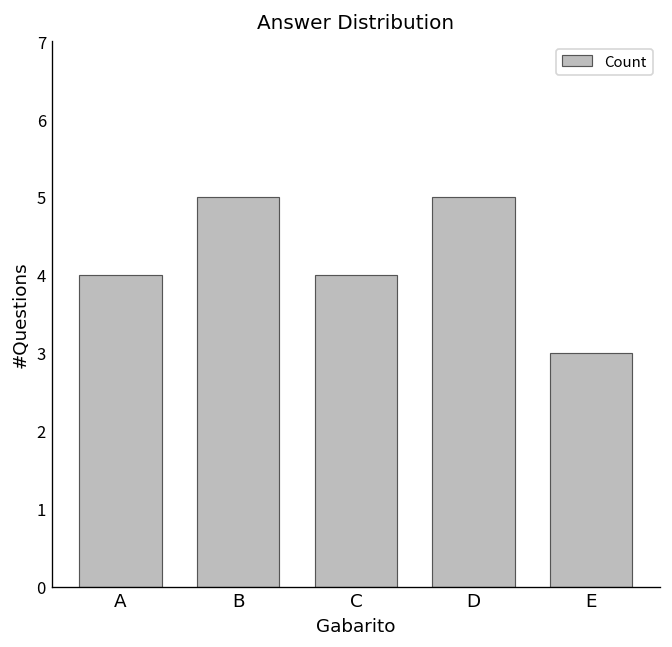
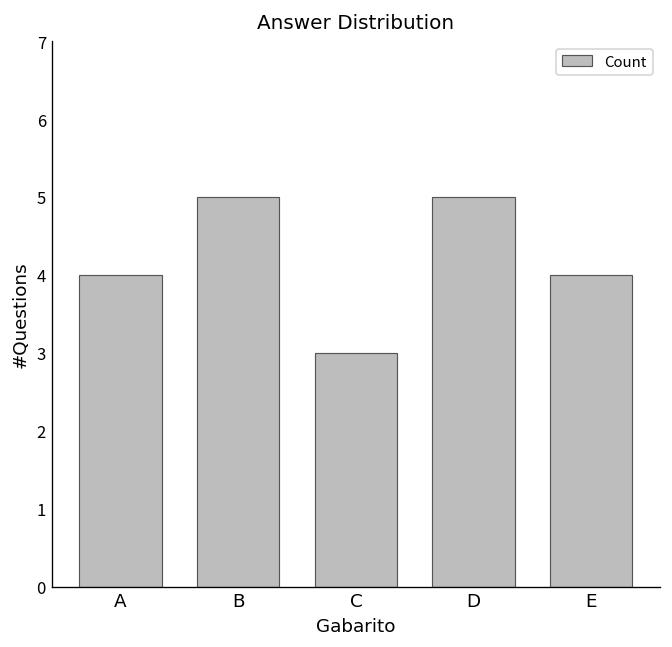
C: 4 -> 3
E: 3 -> 4
